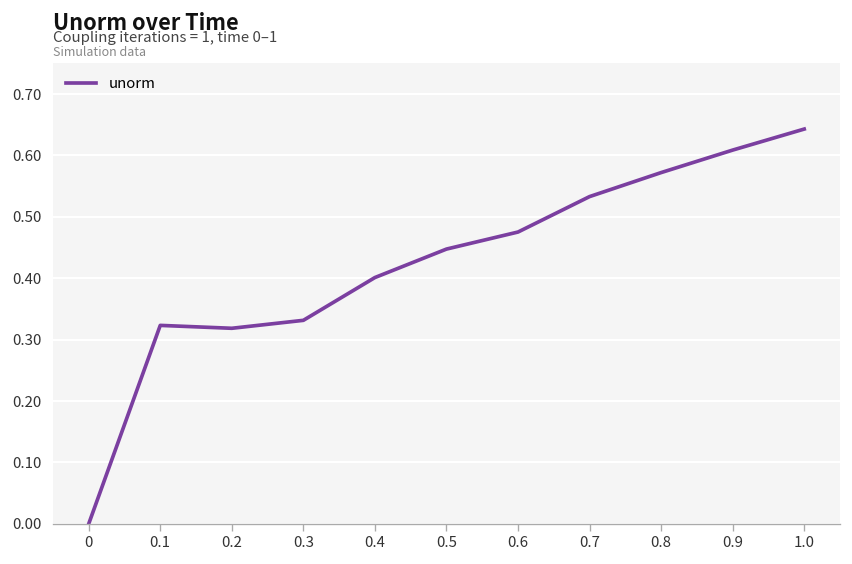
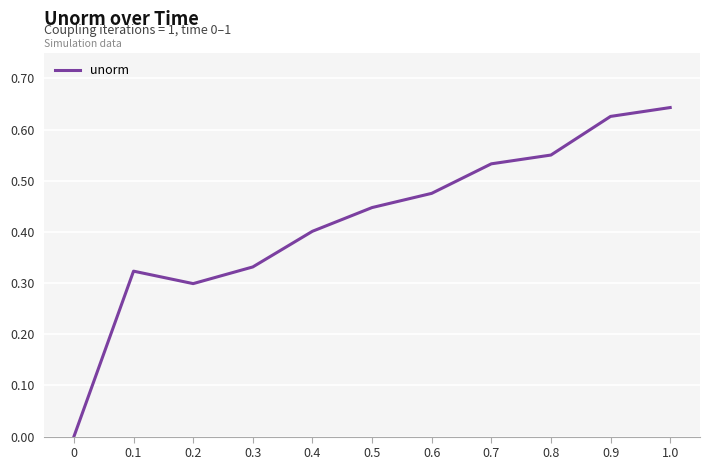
0.2: 0.32 -> 0.30
0.8: 0.57 -> 0.55
0.9: 0.61 -> 0.63
